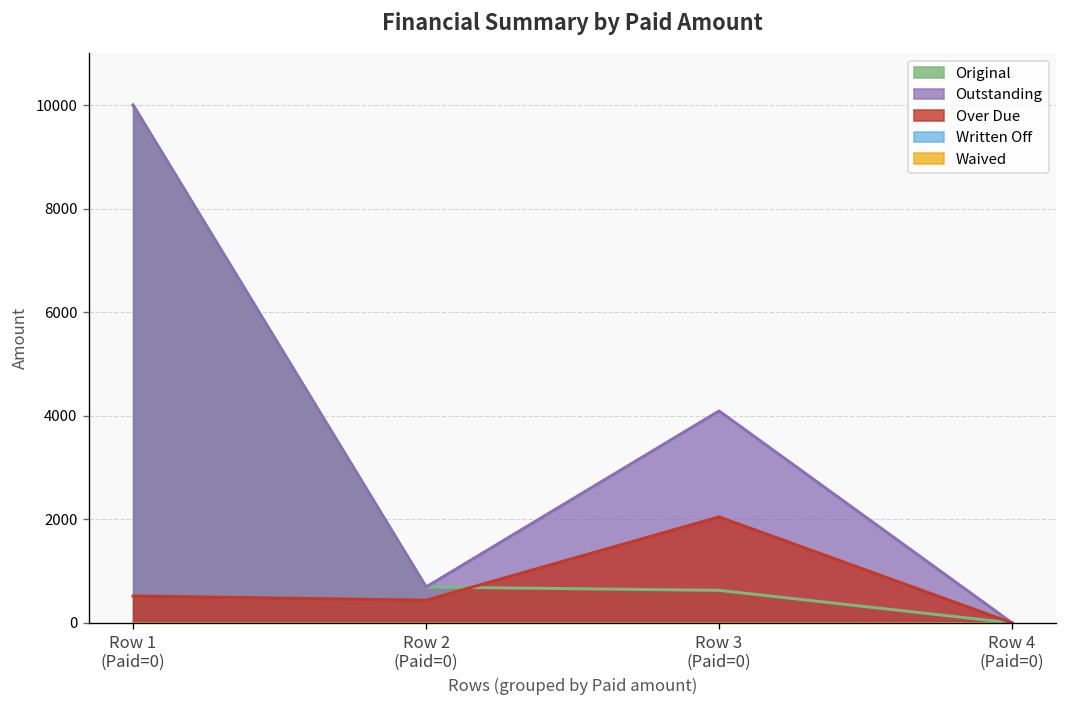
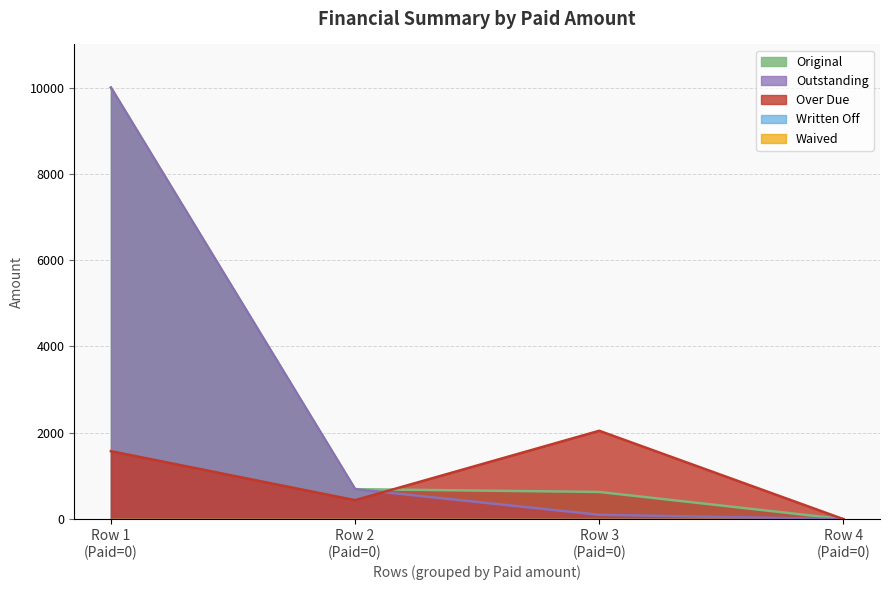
Over Due, Row 1 (Paid=0): 500 -> 1600
Outstanding, Row 3 (Paid=0): 4100 -> 100
